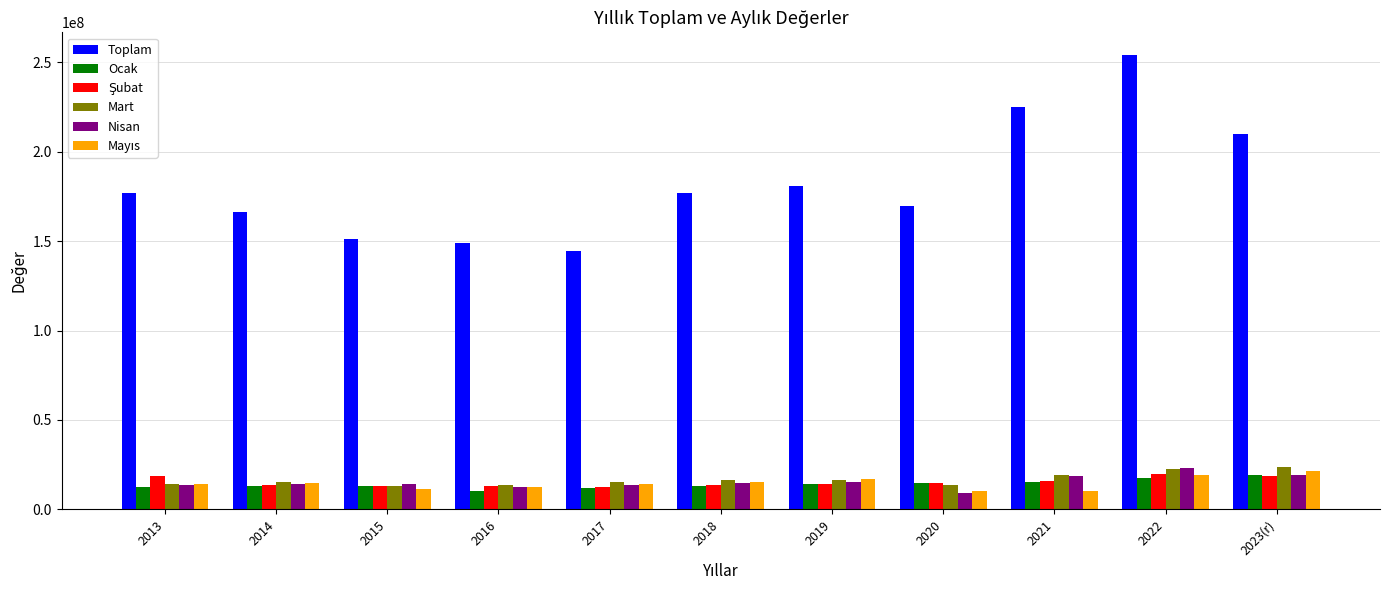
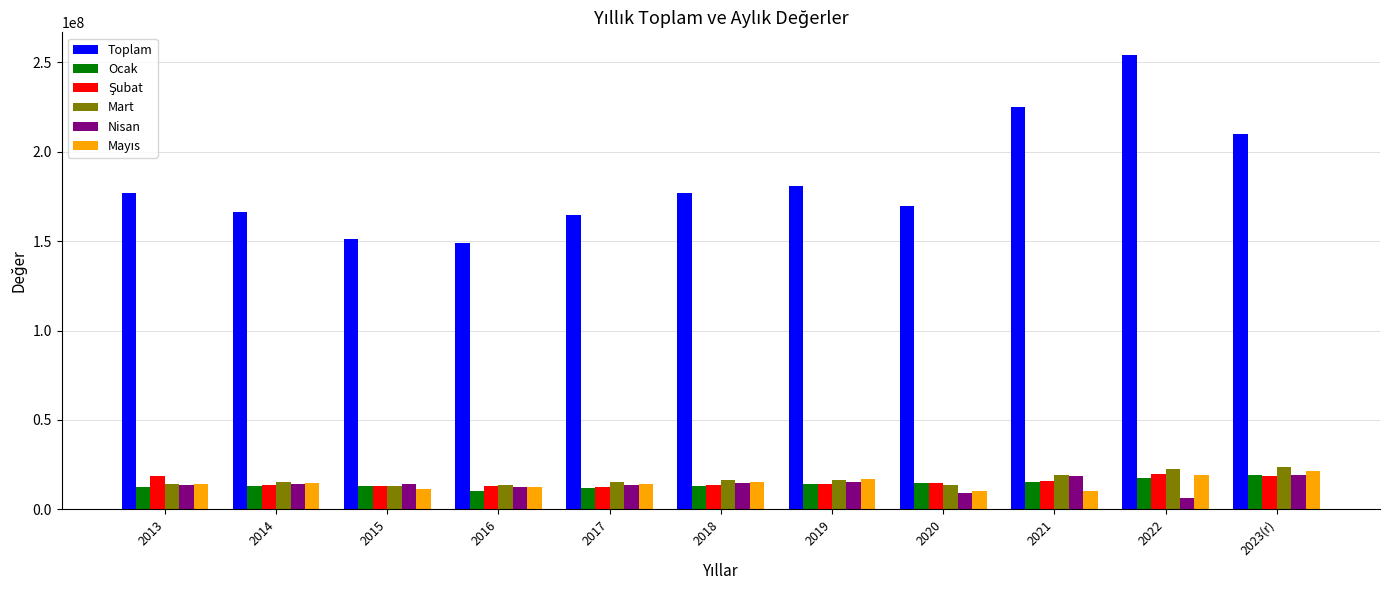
Toplam, 2017: 145000000 -> 164000000
Nisan, 2022: 23000000 -> 6000000
